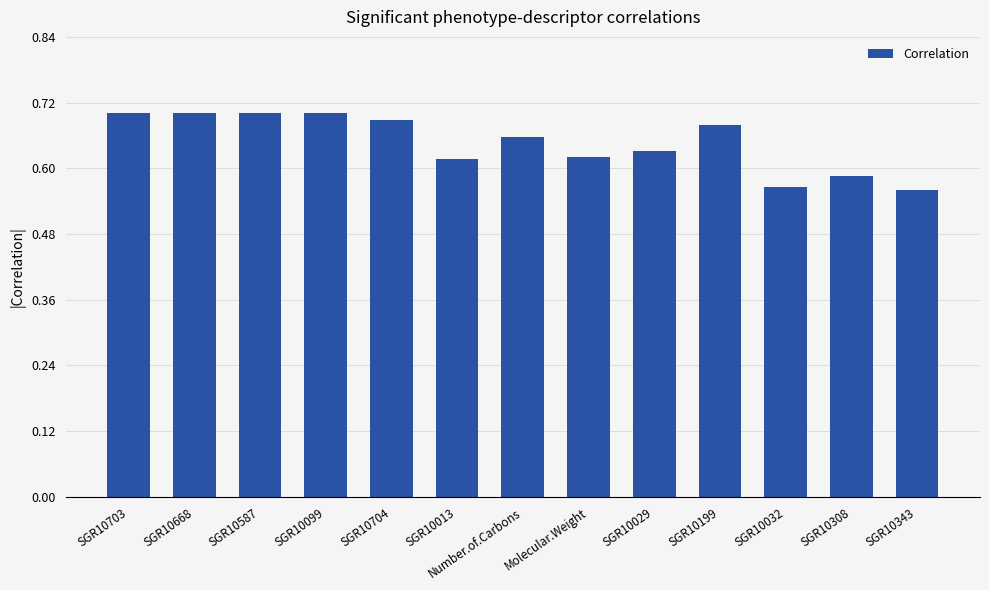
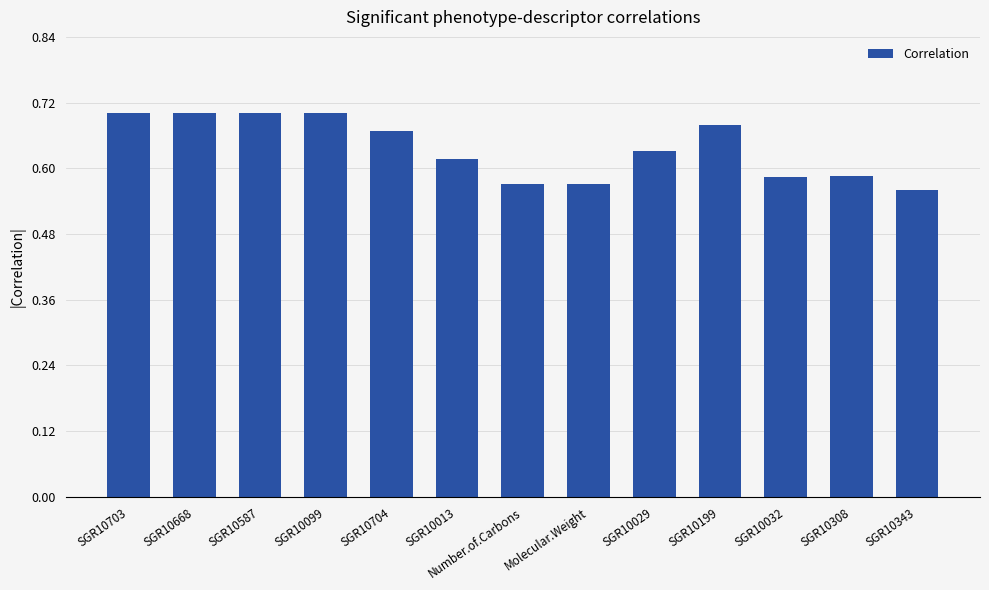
SGR10704: 0.69 -> 0.67
Number.of.Carbons: 0.66 -> 0.57
Molecular.Weight: 0.62 -> 0.57
SGR10032: 0.57 -> 0.58
